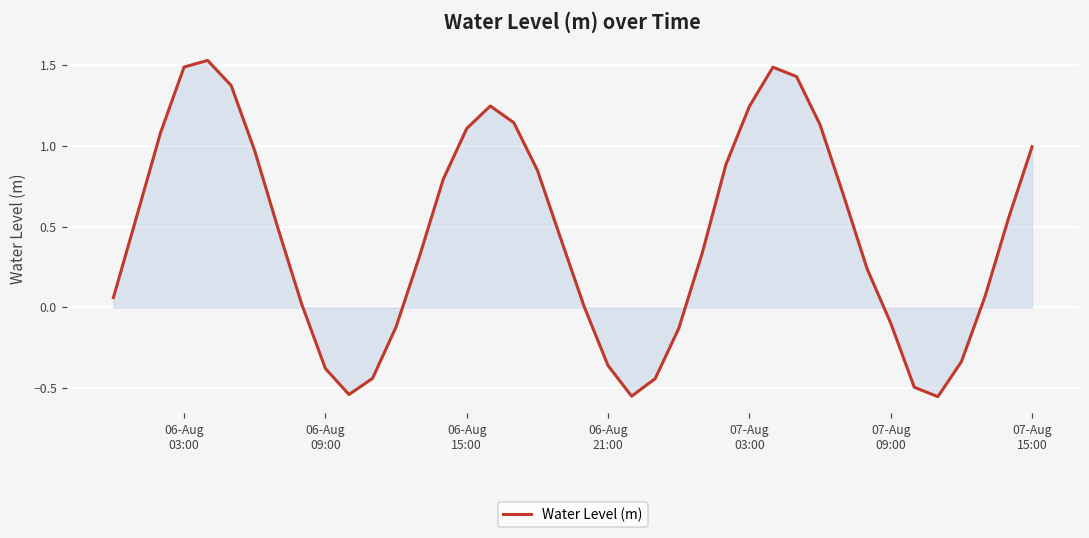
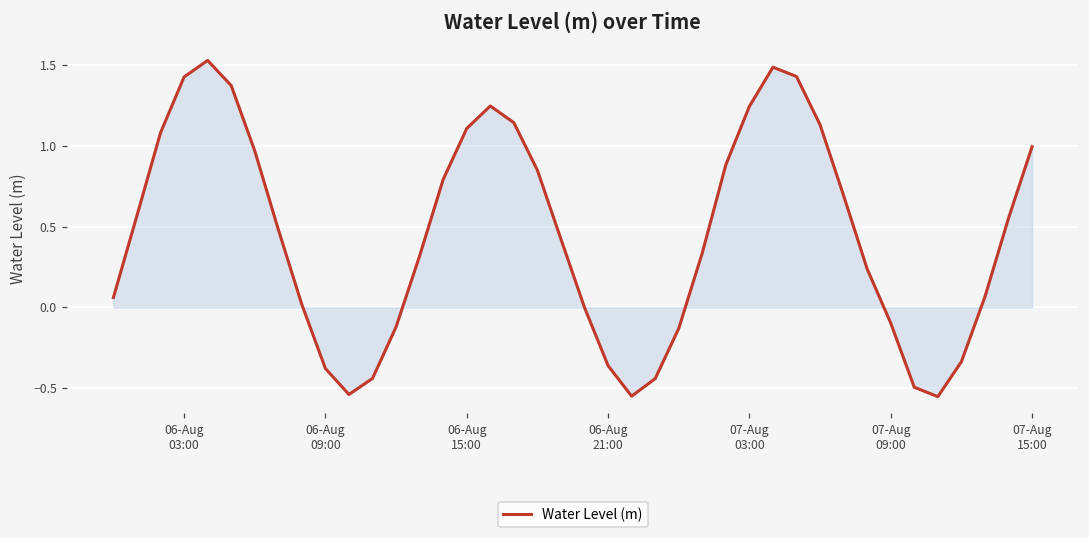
Water Level (m), 06-Aug 03:00: 1.49 -> 1.43
